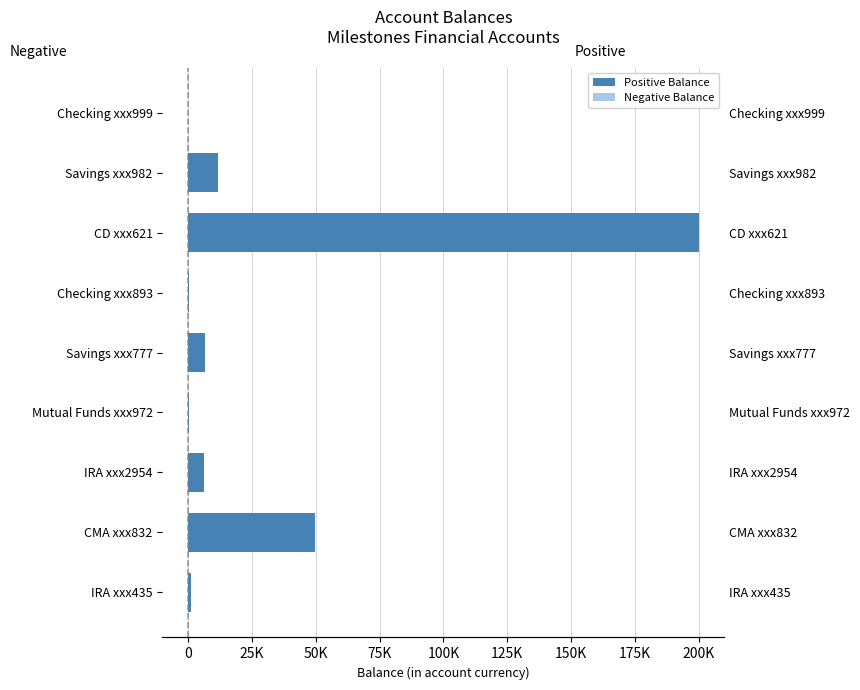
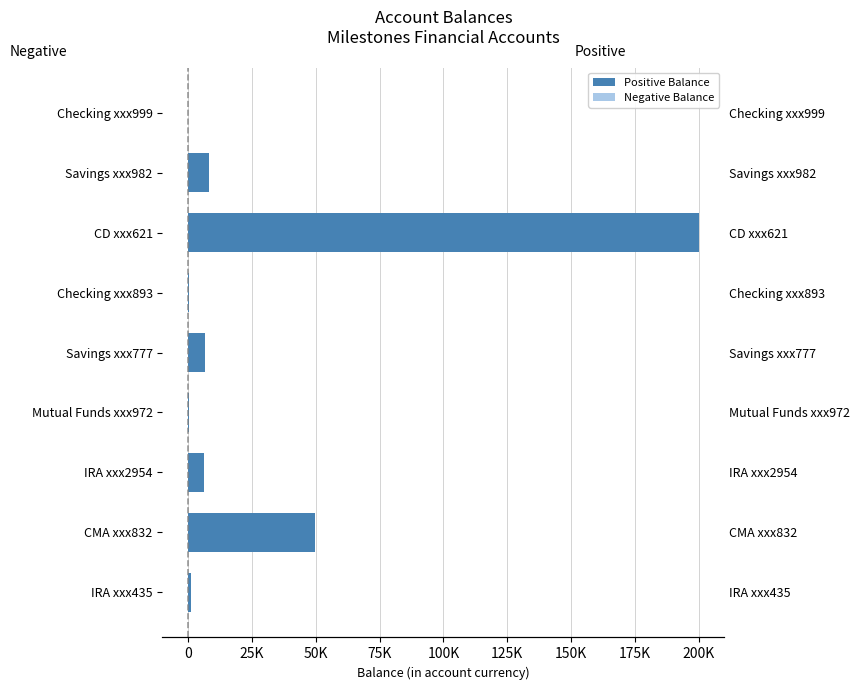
Positive Balance, Savings xxx982: 12000 -> 8000
